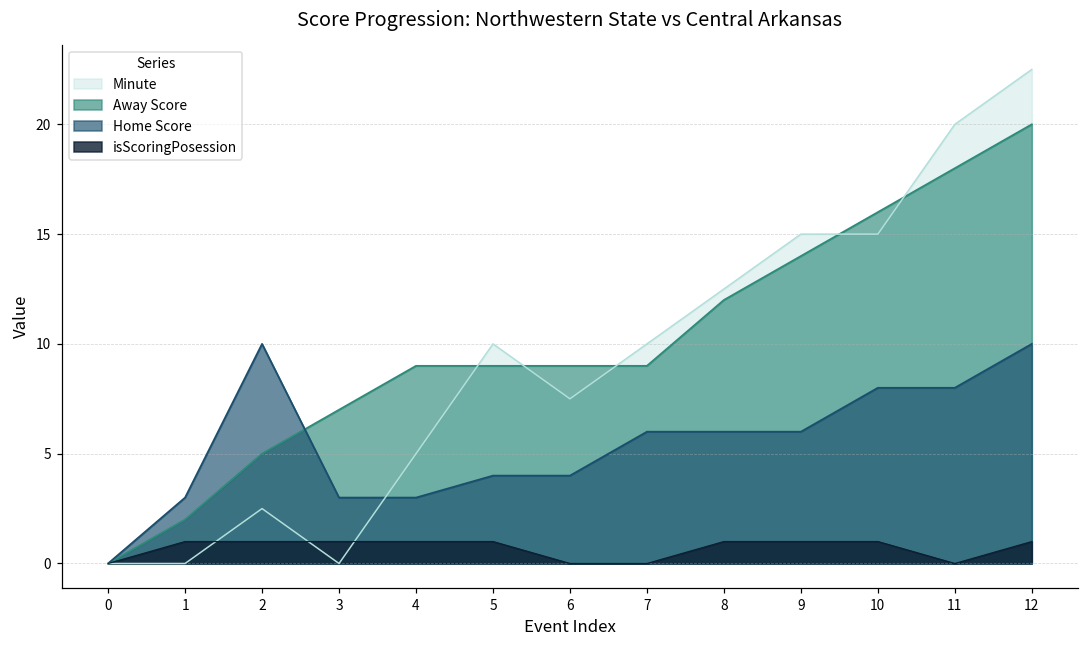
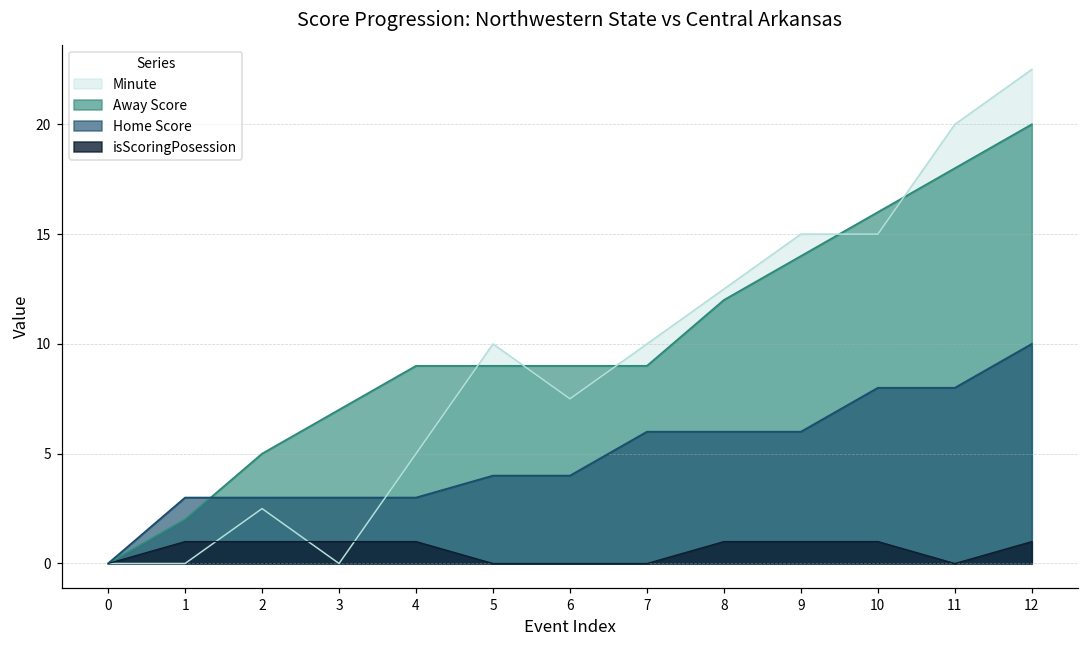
Home Score, 2: 10 -> 3
isScoringPosession, 5: 1 -> 0
